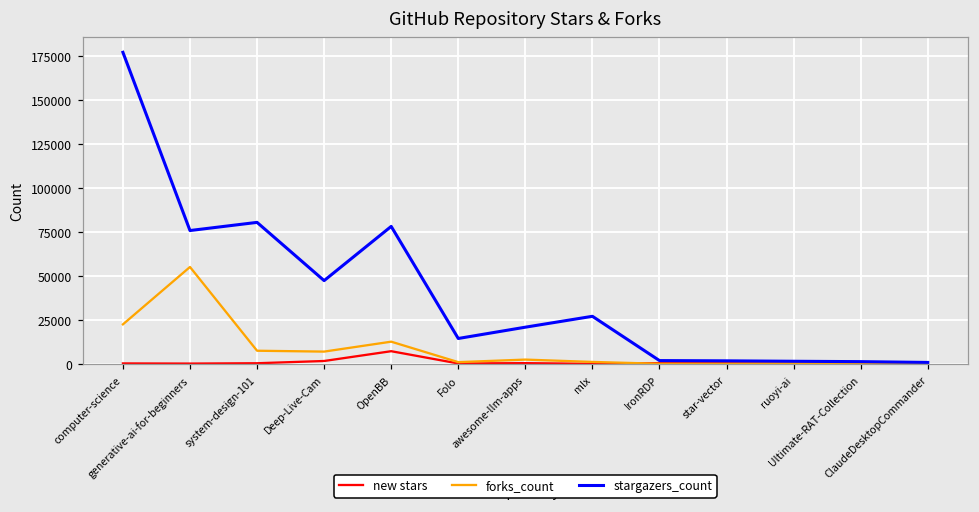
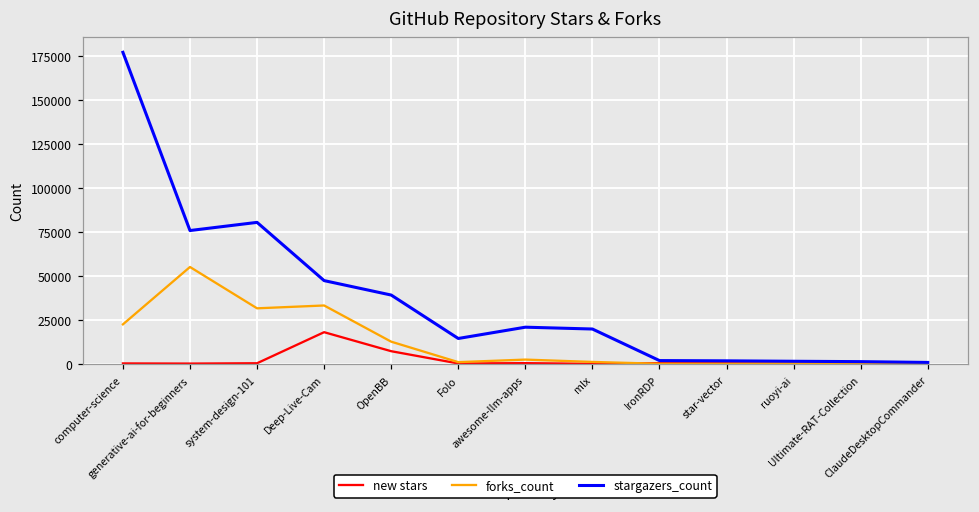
forks_count, system-design-101: 7000 -> 32000
new stars, Deep-Live-Cam: 2000 -> 18000
forks_count, Deep-Live-Cam: 7000 -> 33000
stargazers_count, OpenBB: 78000 -> 39000
stargazers_count, mlx: 27000 -> 20000
